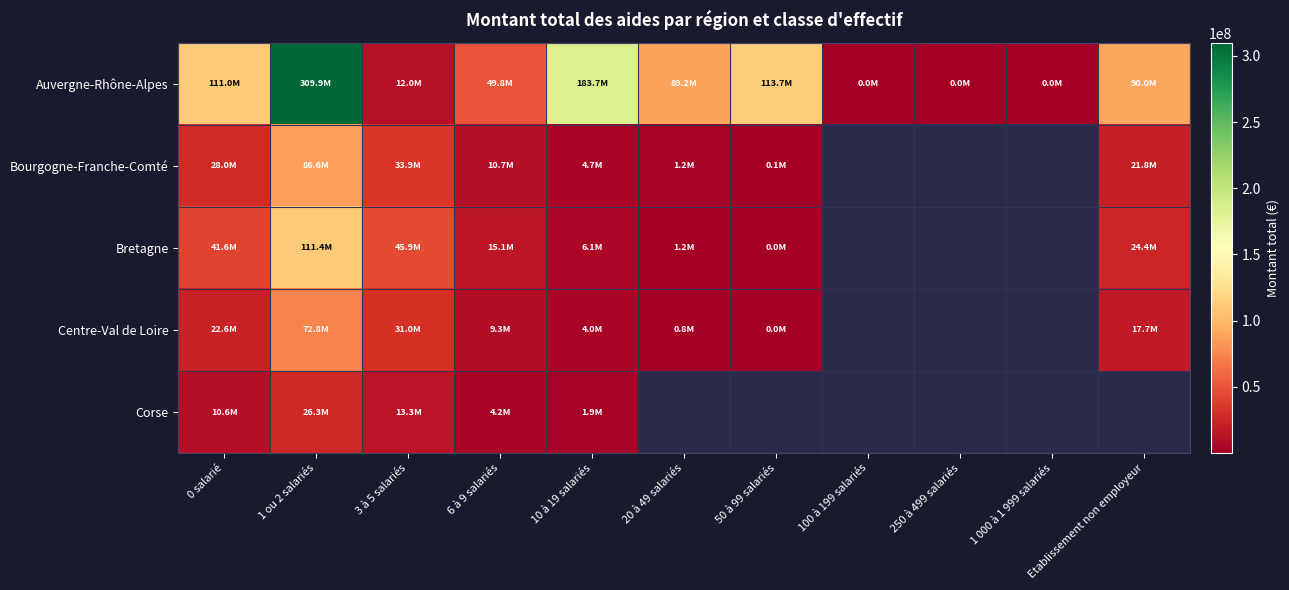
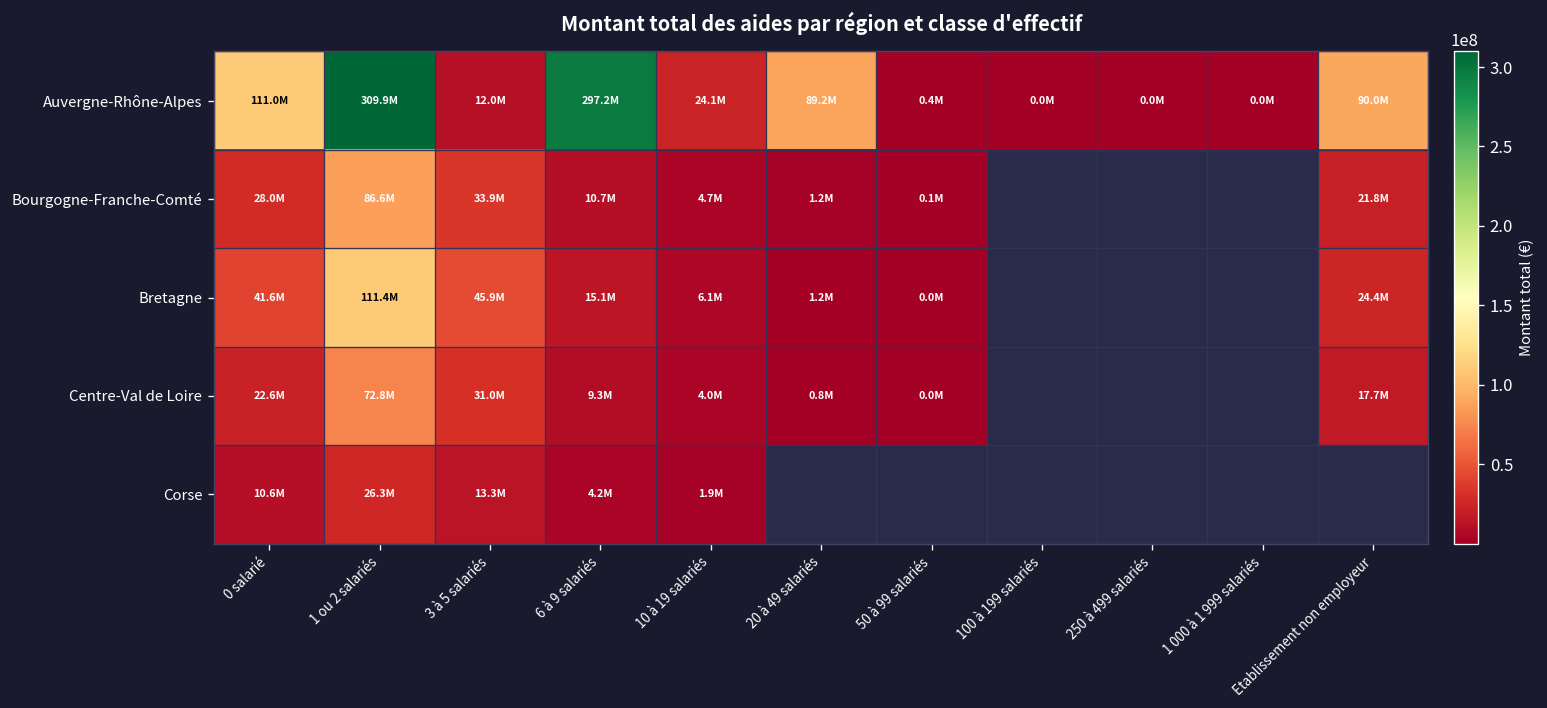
Auvergne-Rhône-Alpes, 6 à 9 salariés: 49.8M -> 297.2M
Auvergne-Rhône-Alpes, 10 à 19 salariés: 183.7M -> 24.1M
Auvergne-Rhône-Alpes, 50 à 99 salariés: 113.7M -> 0.4M
